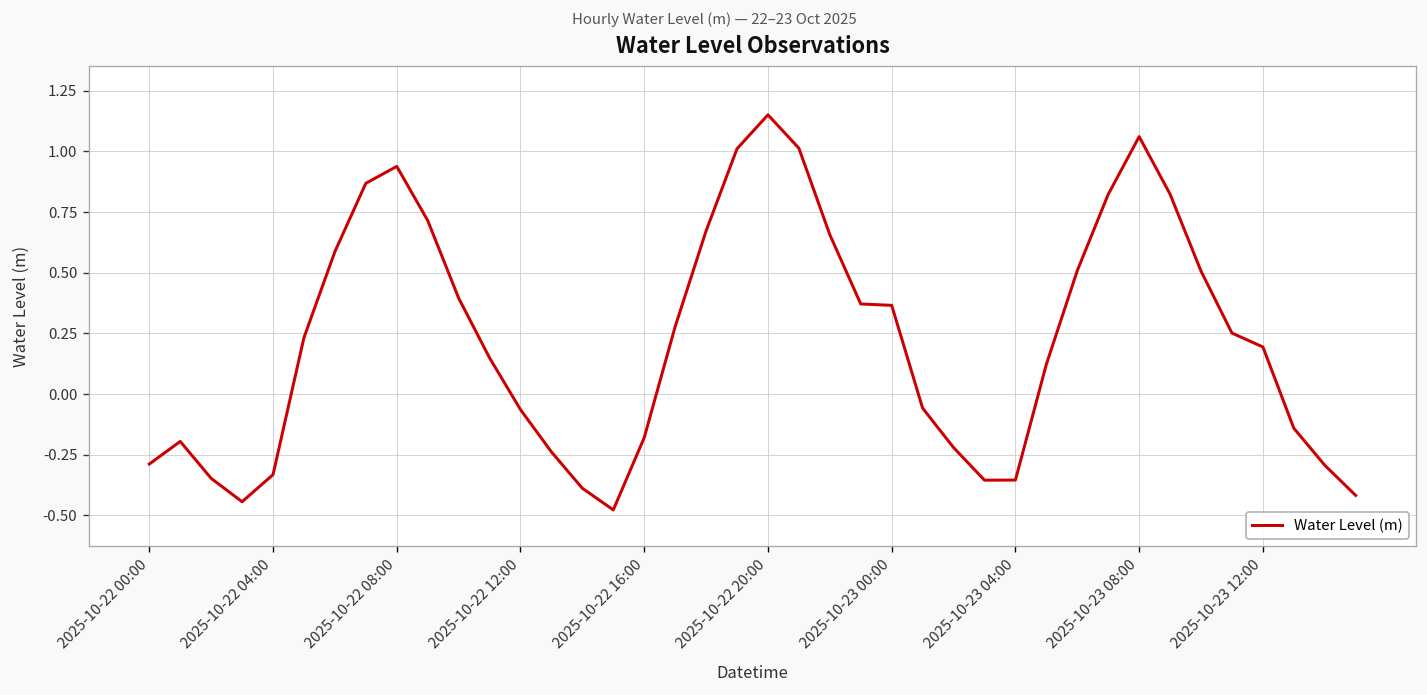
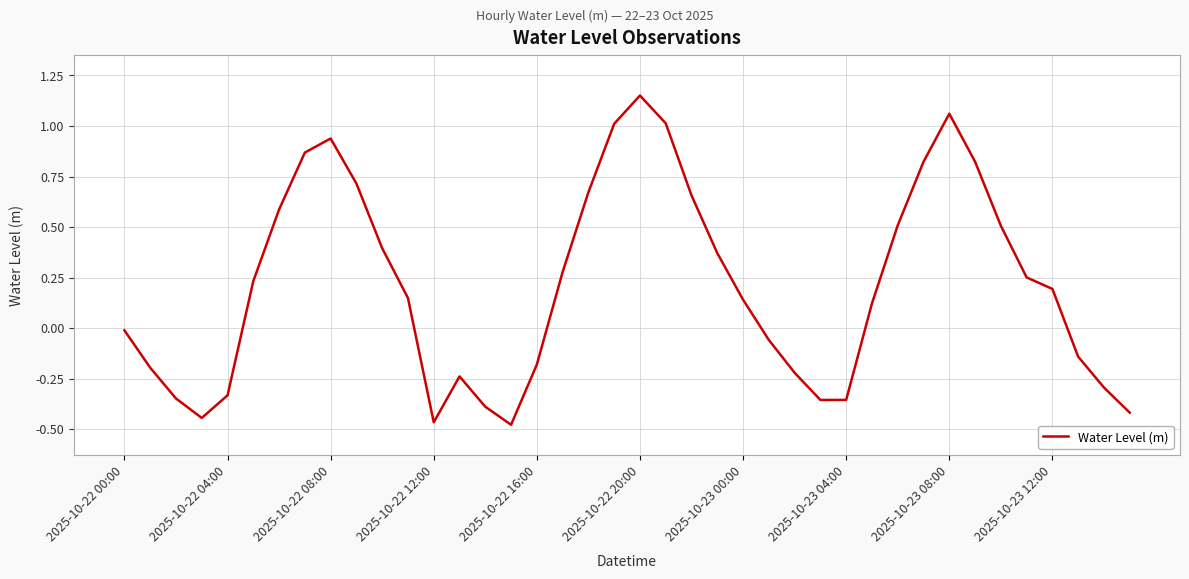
2025-10-22 00:00: -0.29 -> -0.01
2025-10-22 12:00: -0.06 -> -0.47
2025-10-23 00:00: 0.37 -> 0.14
